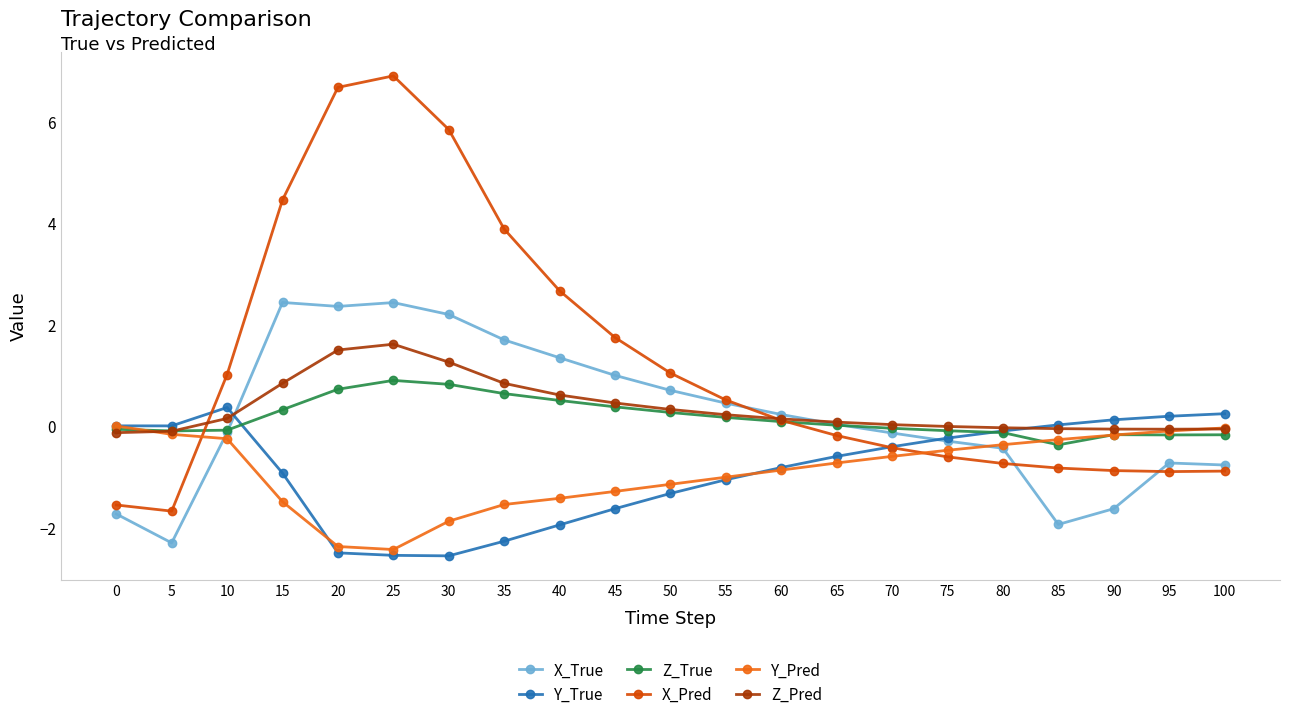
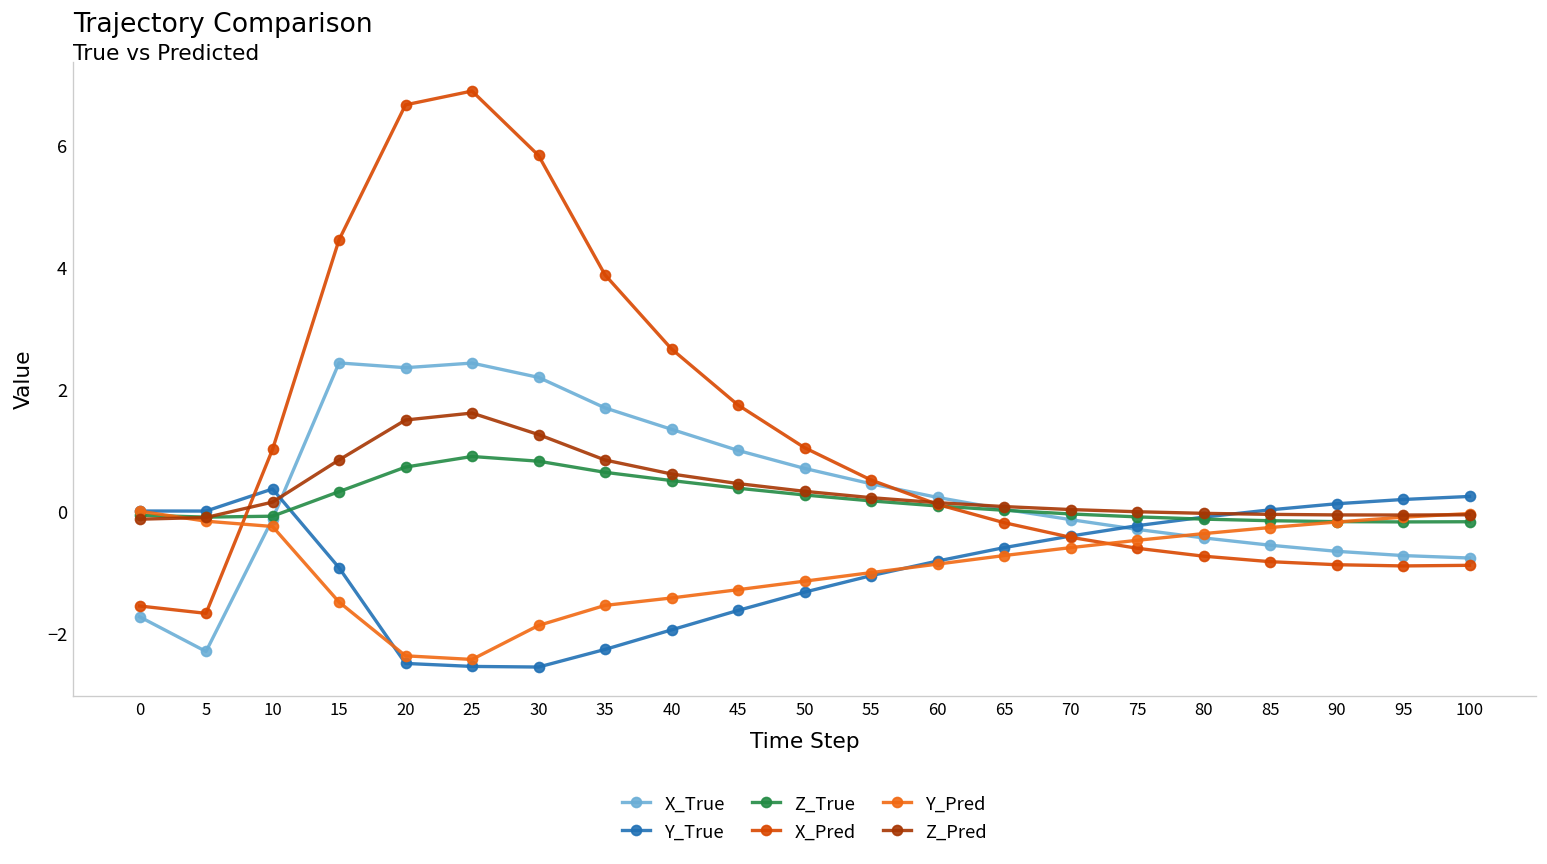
X_True, 85: -1.9 -> -0.6
Z_True, 85: -0.4 -> -0.1
X_True, 90: -1.6 -> -0.7
